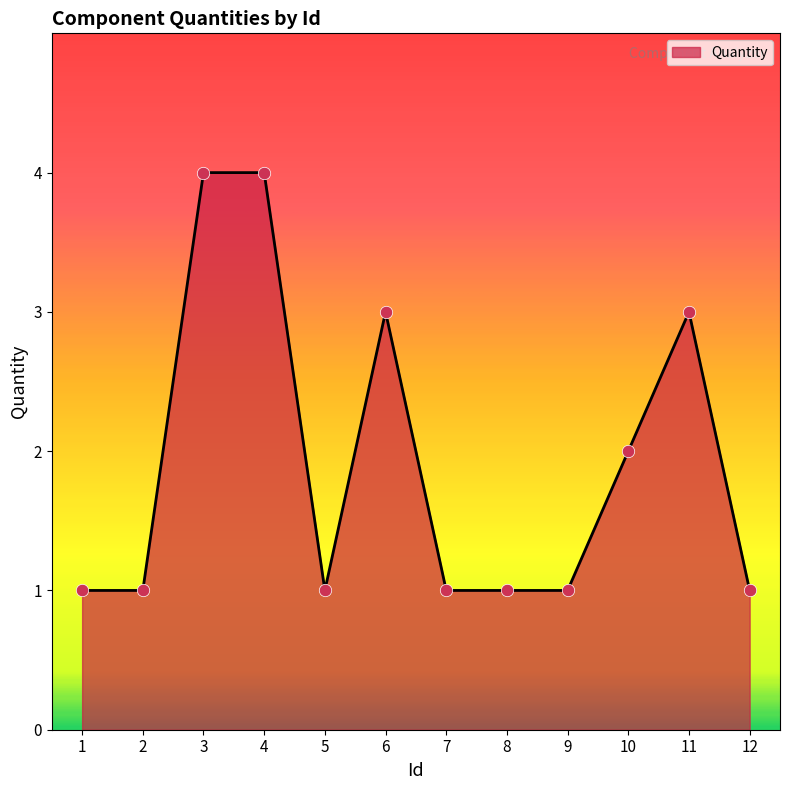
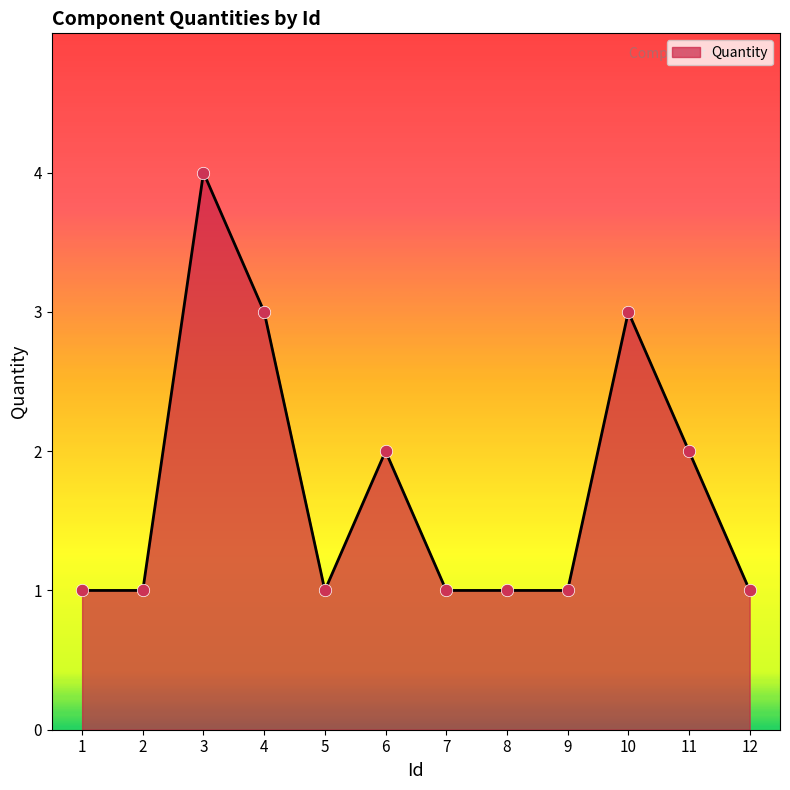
4: 4 -> 3
6: 3 -> 2
10: 2 -> 3
11: 3 -> 2
